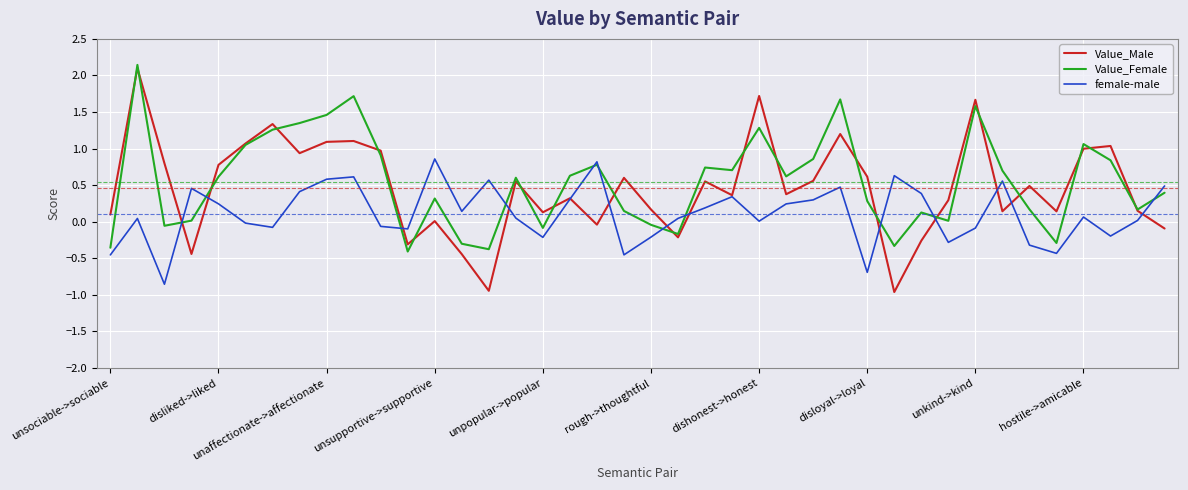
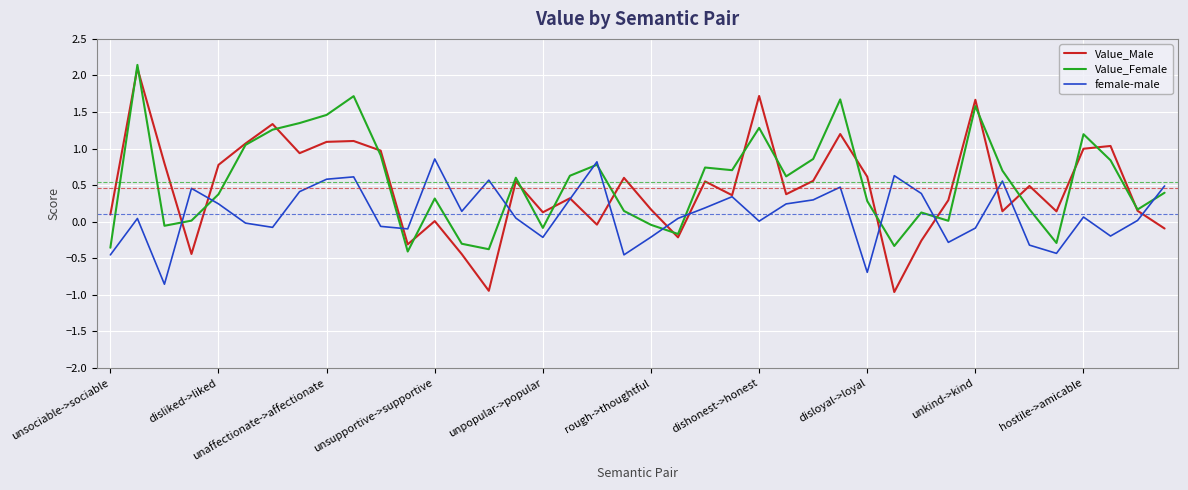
Value_Female, disliked->liked: 0.6 -> 0.4
Value_Female, hostile->amicable: 1.1 -> 1.2
